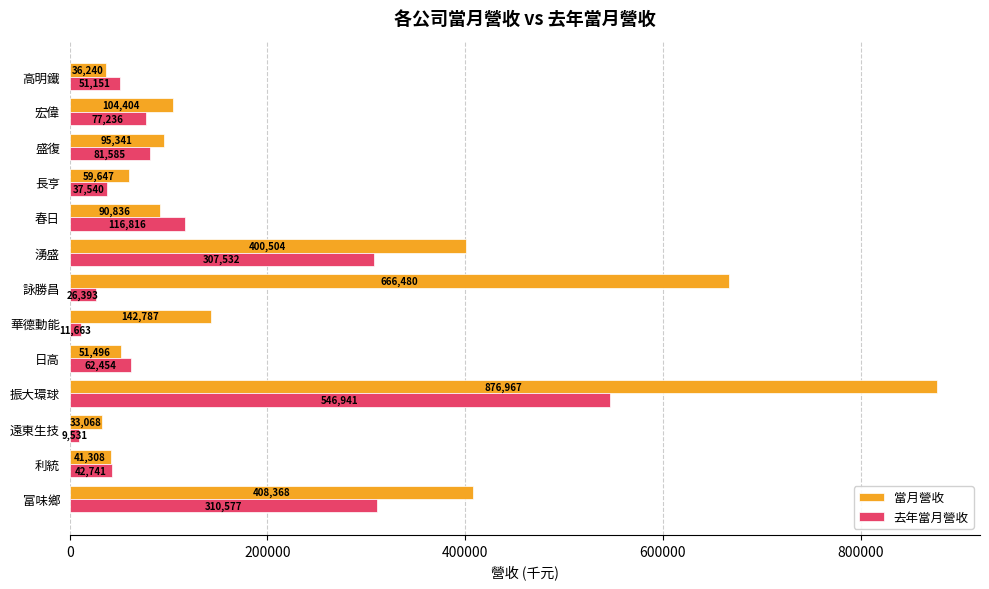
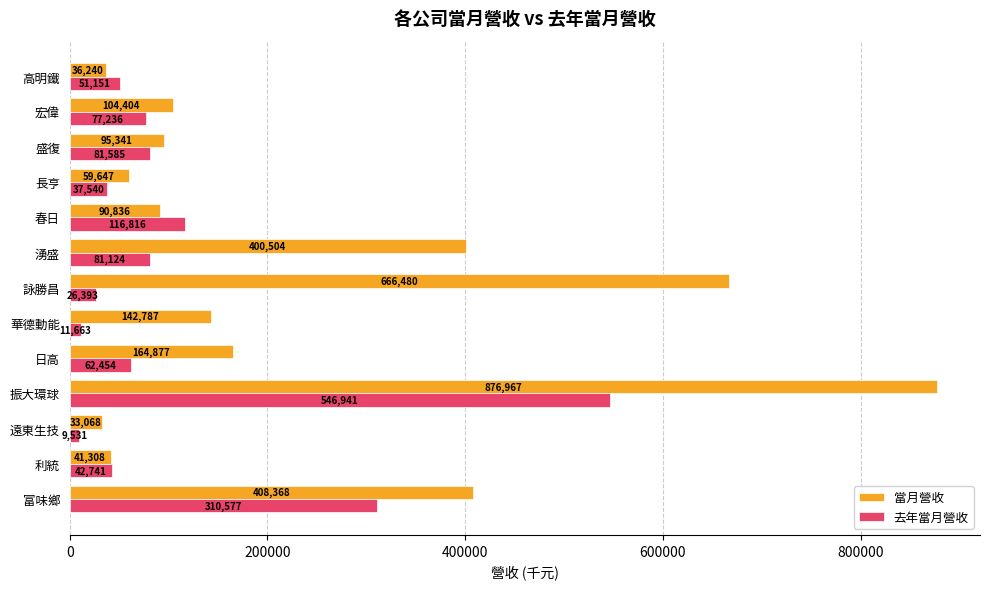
去年當月營收, 湧盛: 307,532 -> 81,124
當月營收, 日高: 51,496 -> 164,877
